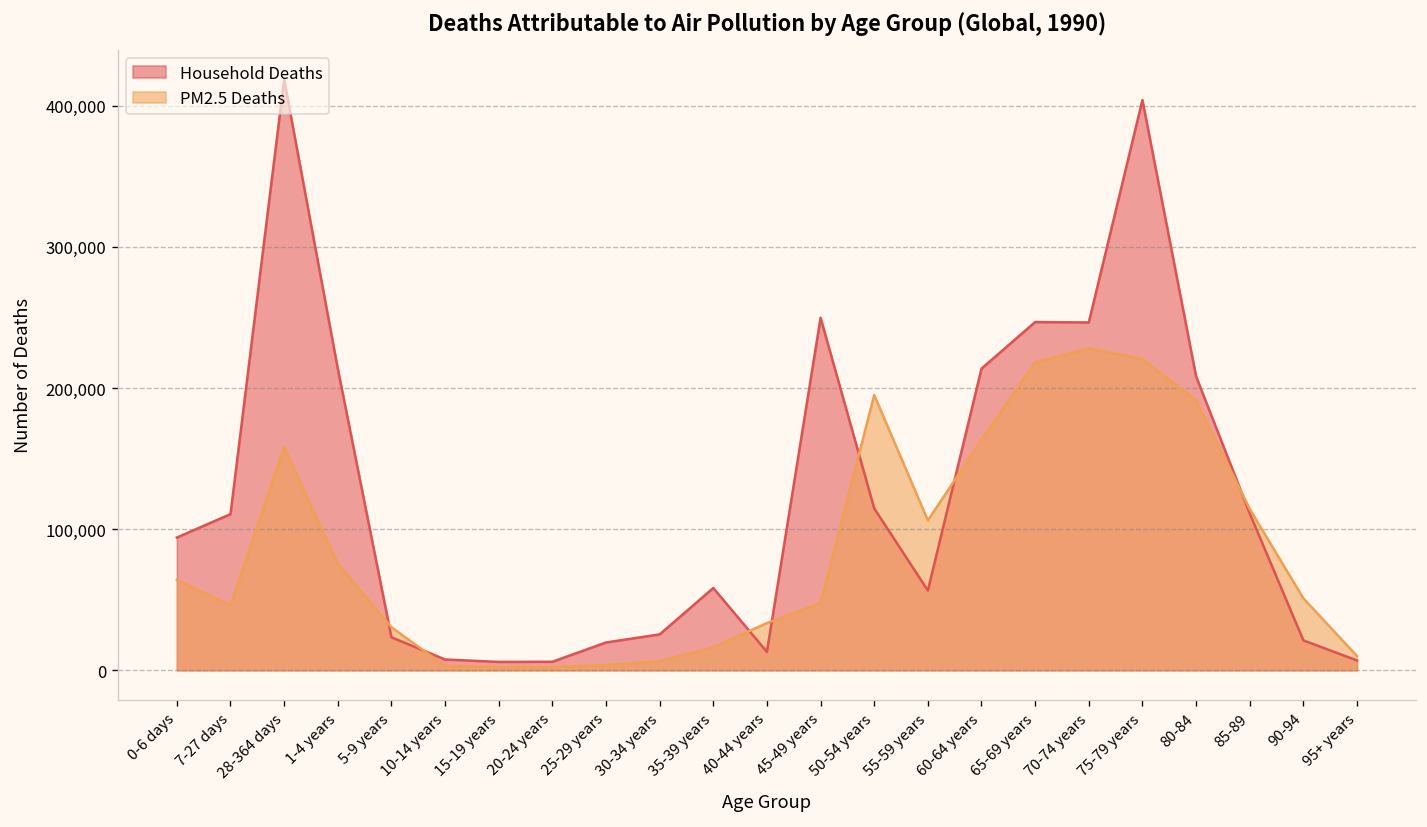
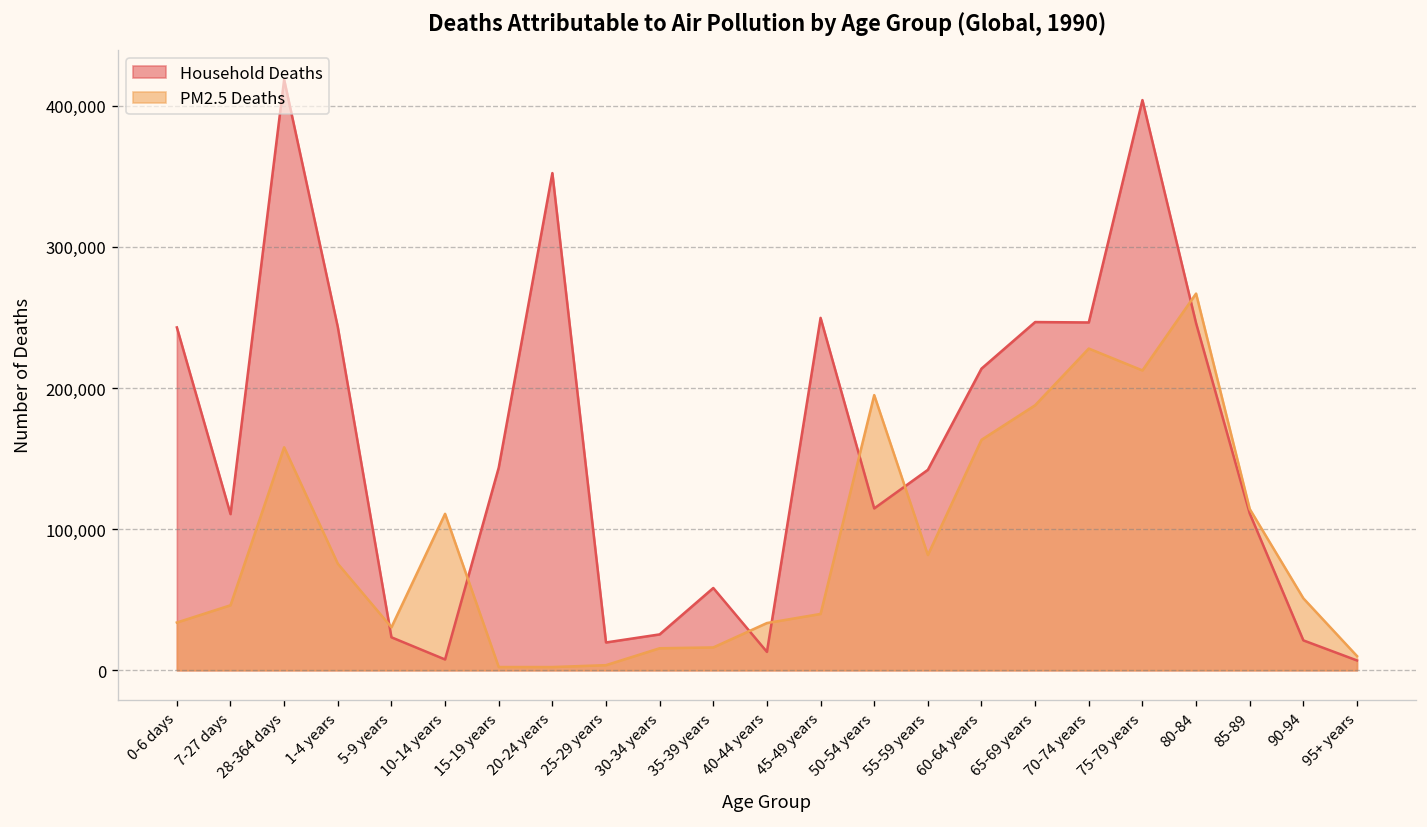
Household Deaths, 0-6 days: 94,000 -> 243,000
PM2.5 Deaths, 0-6 days: 64,000 -> 34,000
Household Deaths, 1-4 years: 214,000 -> 243,000
PM2.5 Deaths, 10-14 years: 3,000 -> 111,000
Household Deaths, 15-19 years: 6,000 -> 144,000
Household Deaths, 20-24 years: 6,000 -> 352,000
PM2.5 Deaths, 30-34 years: 6,000 -> 16,000
PM2.5 Deaths, 45-49 years: 48,000 -> 40,000
Household Deaths, 55-59 years: 56,000 -> 142,000
PM2.5 Deaths, 55-59 years: 106,000 -> 82,000
PM2.5 Deaths, 65-69 years: 218,000 -> 188,000
PM2.5 Deaths, 75-79 years: 221,000 -> 212,000
Household Deaths, 80-84: 208,000 -> 246,000
PM2.5 Deaths, 80-84: 191,000 -> 267,000
